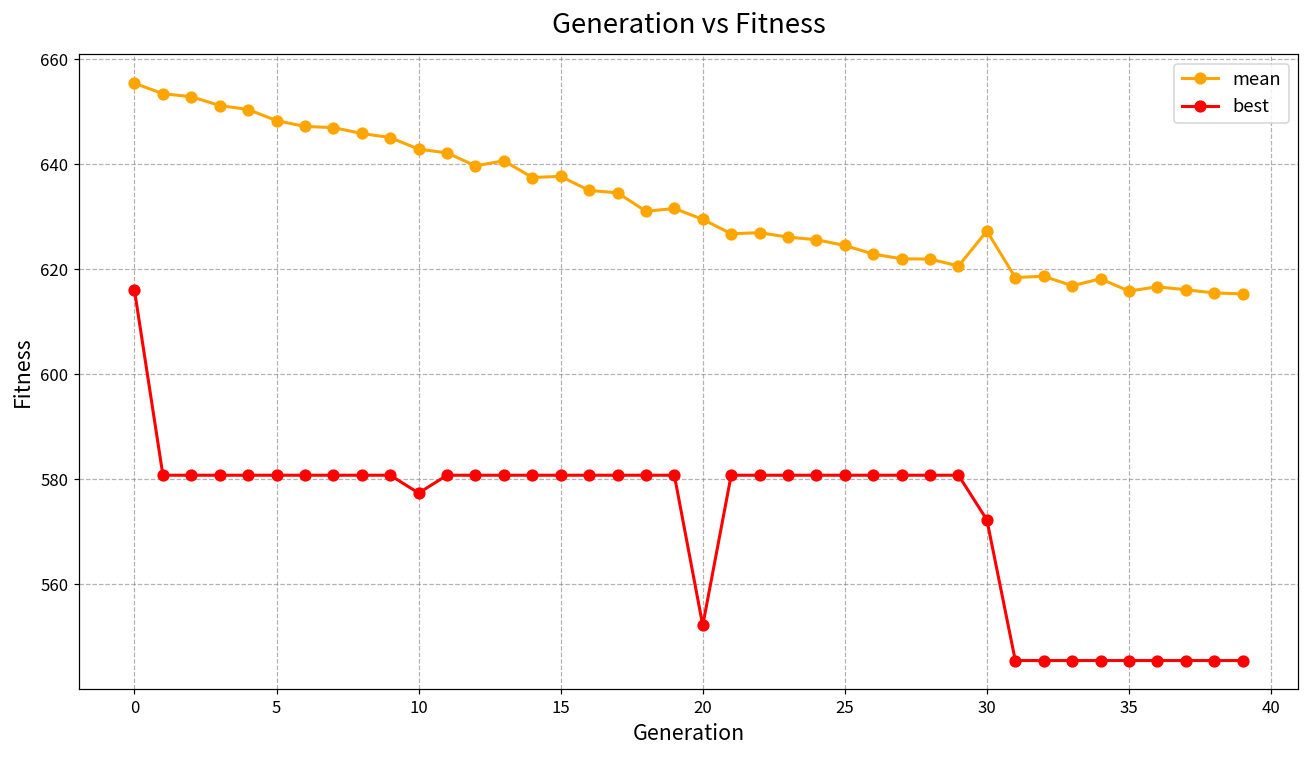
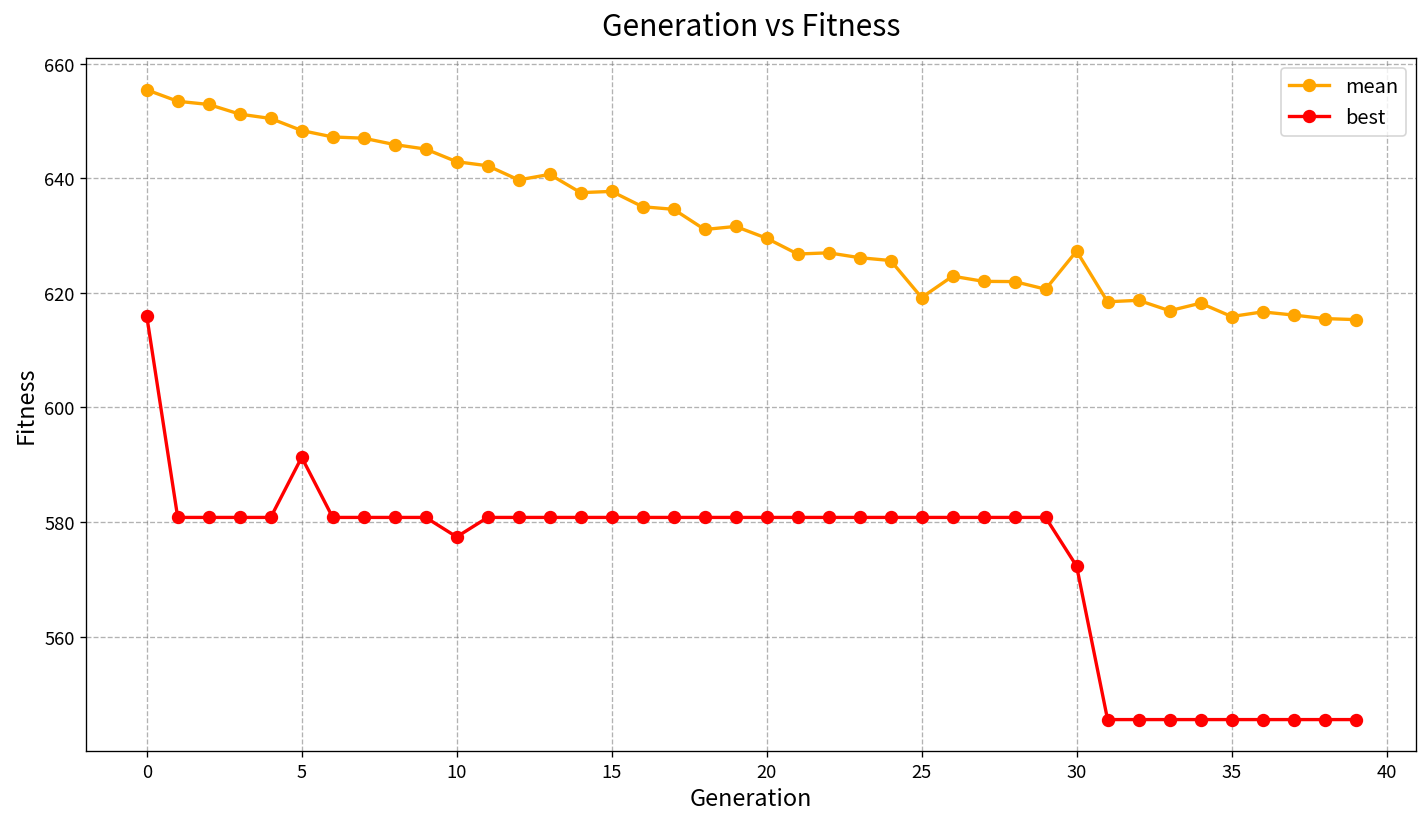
best, 5: 581 -> 591
best, 20: 552 -> 581
mean, 25: 625 -> 619
